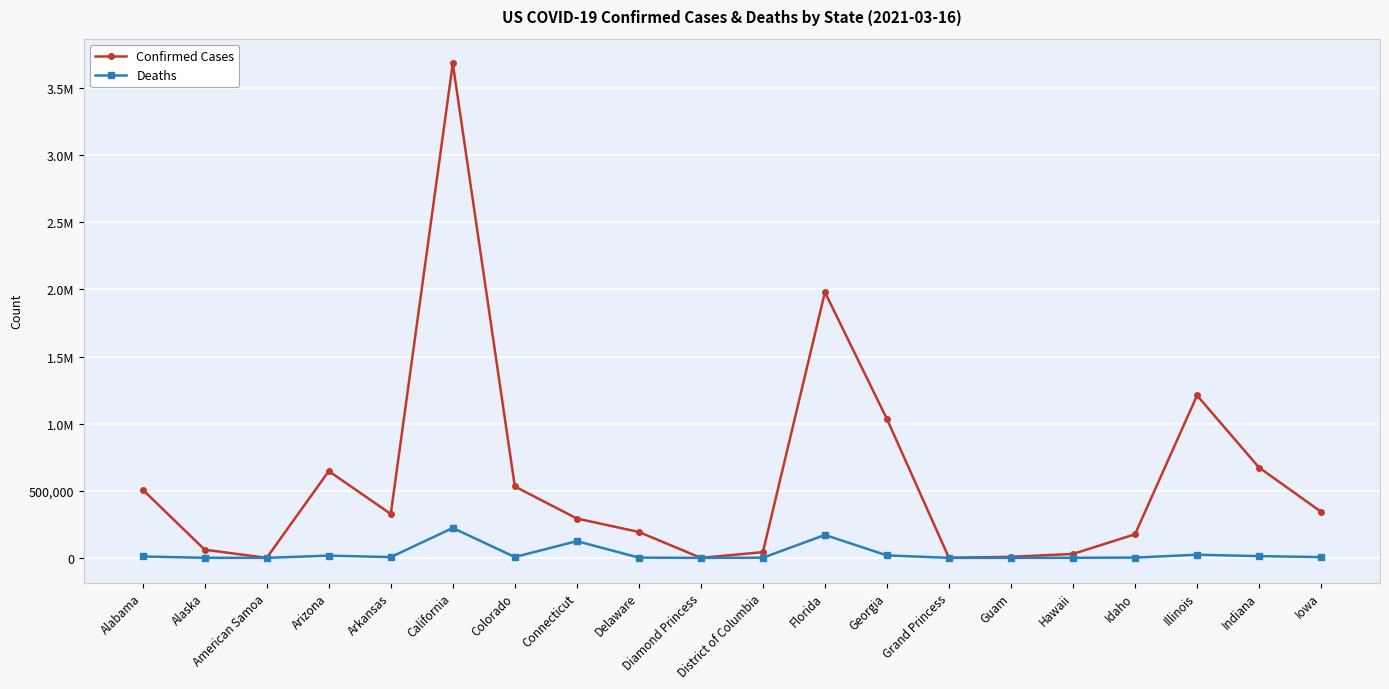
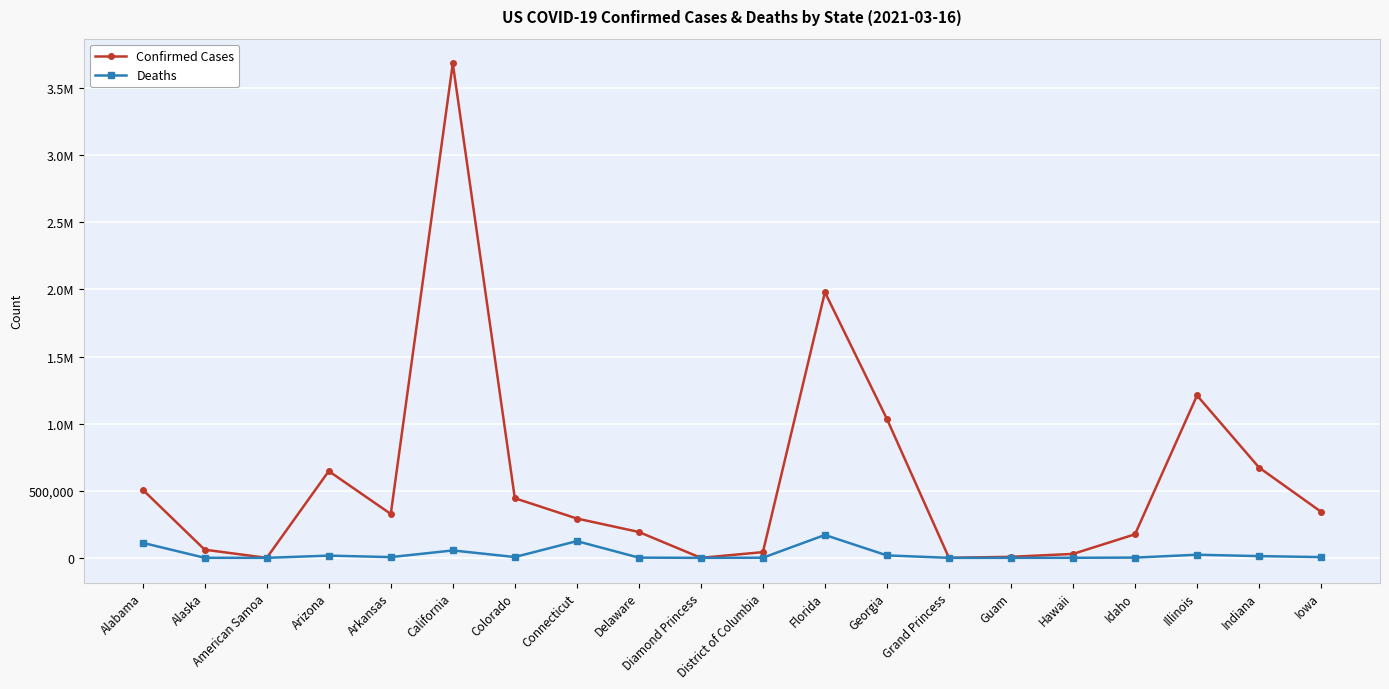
Deaths, Alabama: 10,000 -> 110,000
Deaths, California: 220,000 -> 60,000
Confirmed Cases, Colorado: 530,000 -> 440,000
